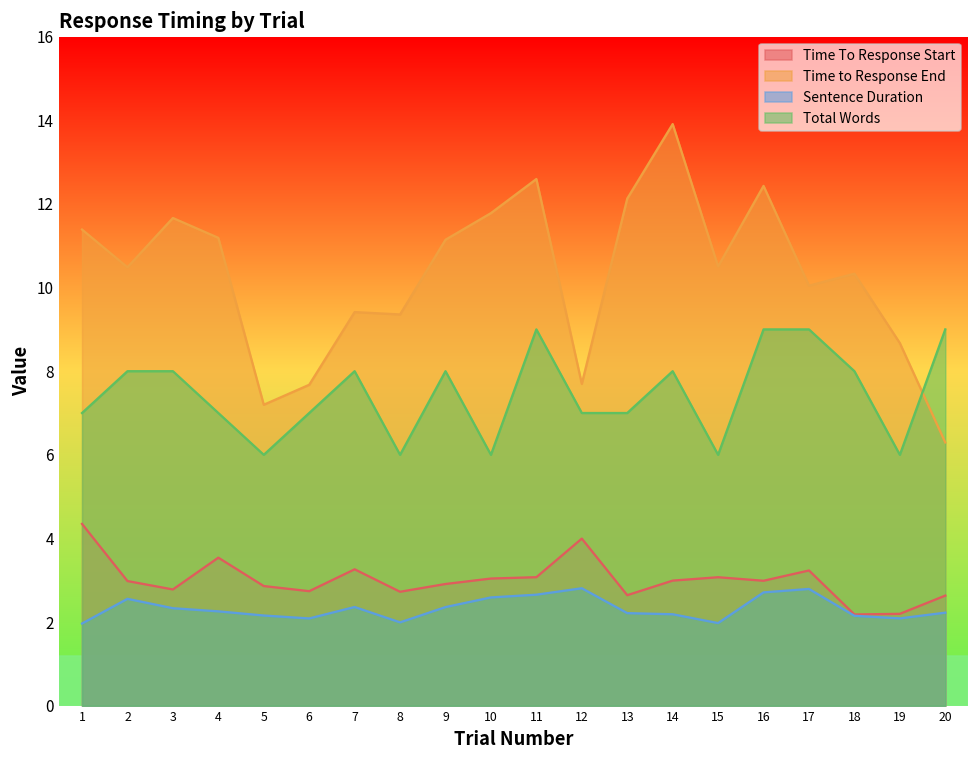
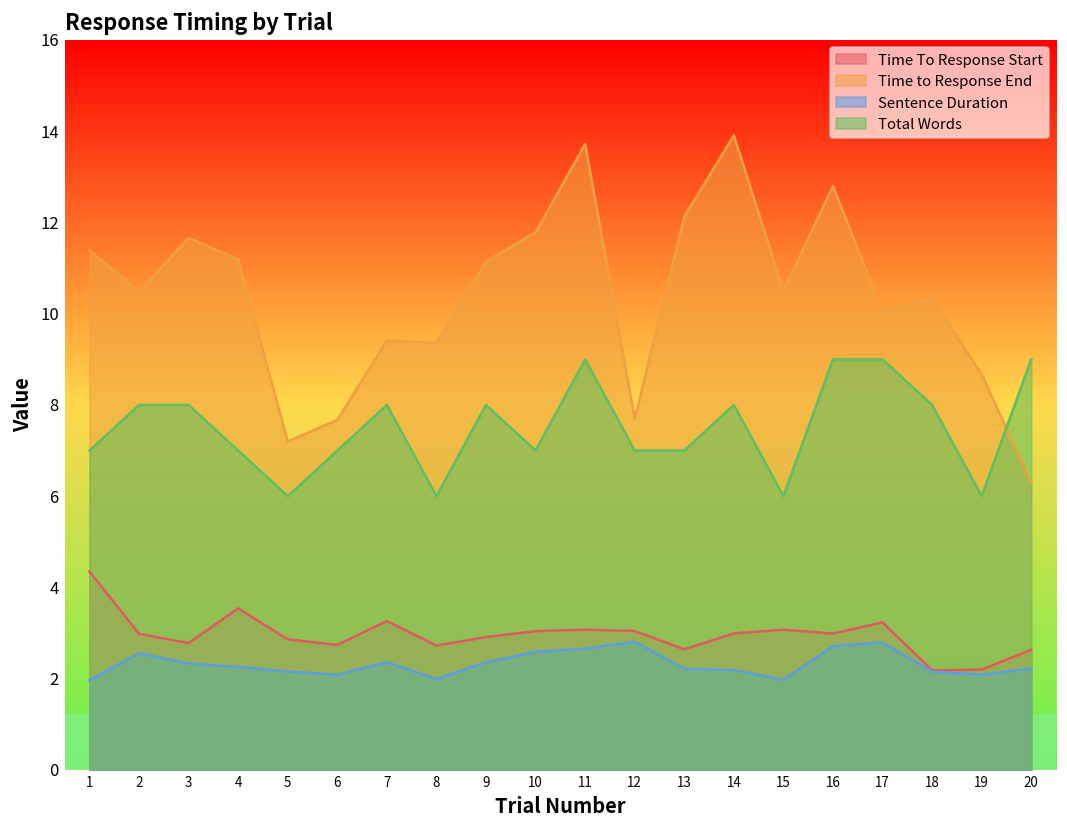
Total Words, 10: 6 -> 7
Time to Response End, 11: 12.6 -> 13.7
Time To Response Start, 12: 4.0 -> 3.0
Time to Response End, 16: 12.4 -> 12.8
